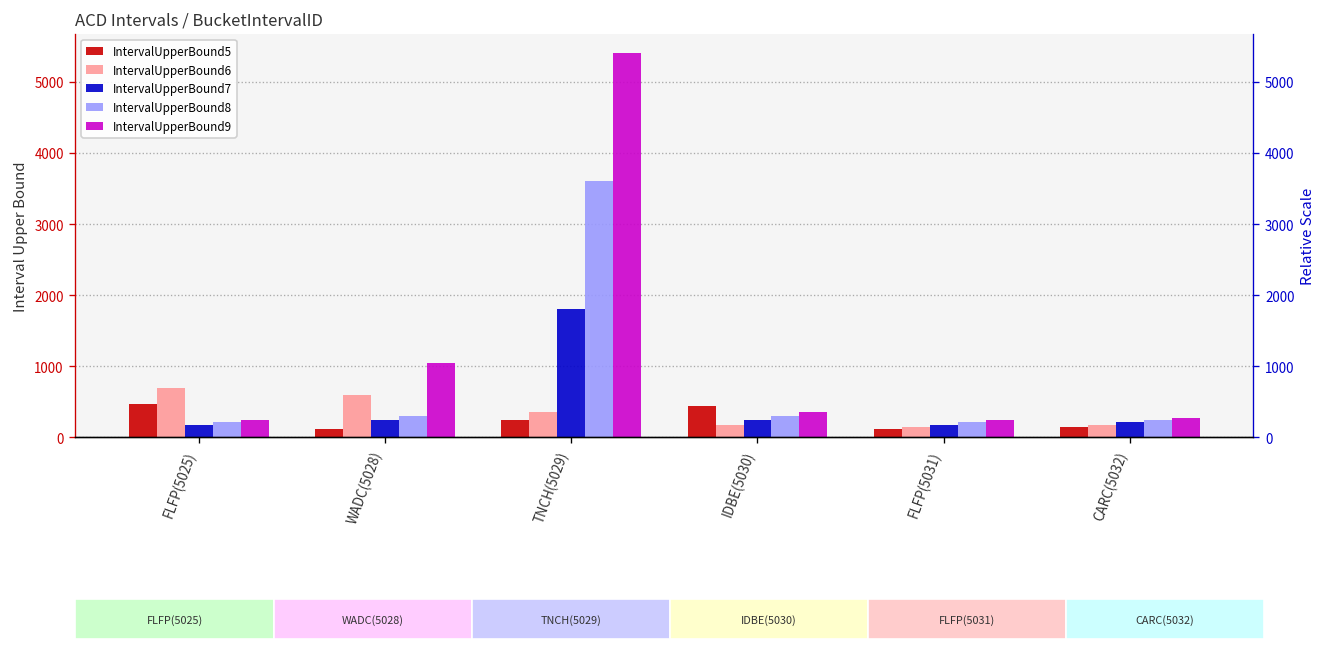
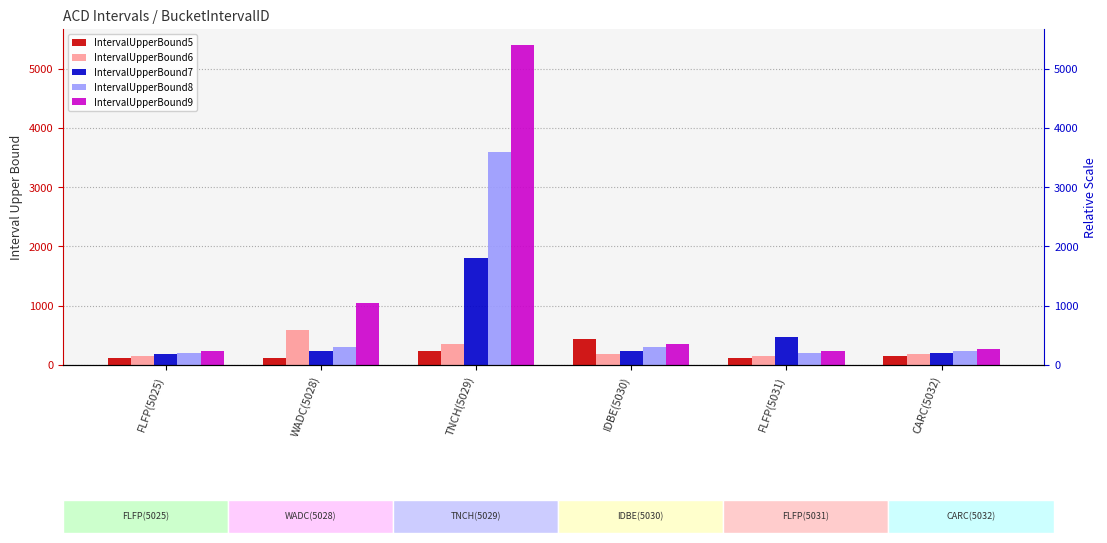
ACD Intervals / BucketIntervalID, IntervalUpperBound5, FLFP(5025): 500 -> 100
ACD Intervals / BucketIntervalID, IntervalUpperBound6, FLFP(5025): 700 -> 200
ACD Intervals / BucketIntervalID, IntervalUpperBound7, FLFP(5031): 200 -> 500
